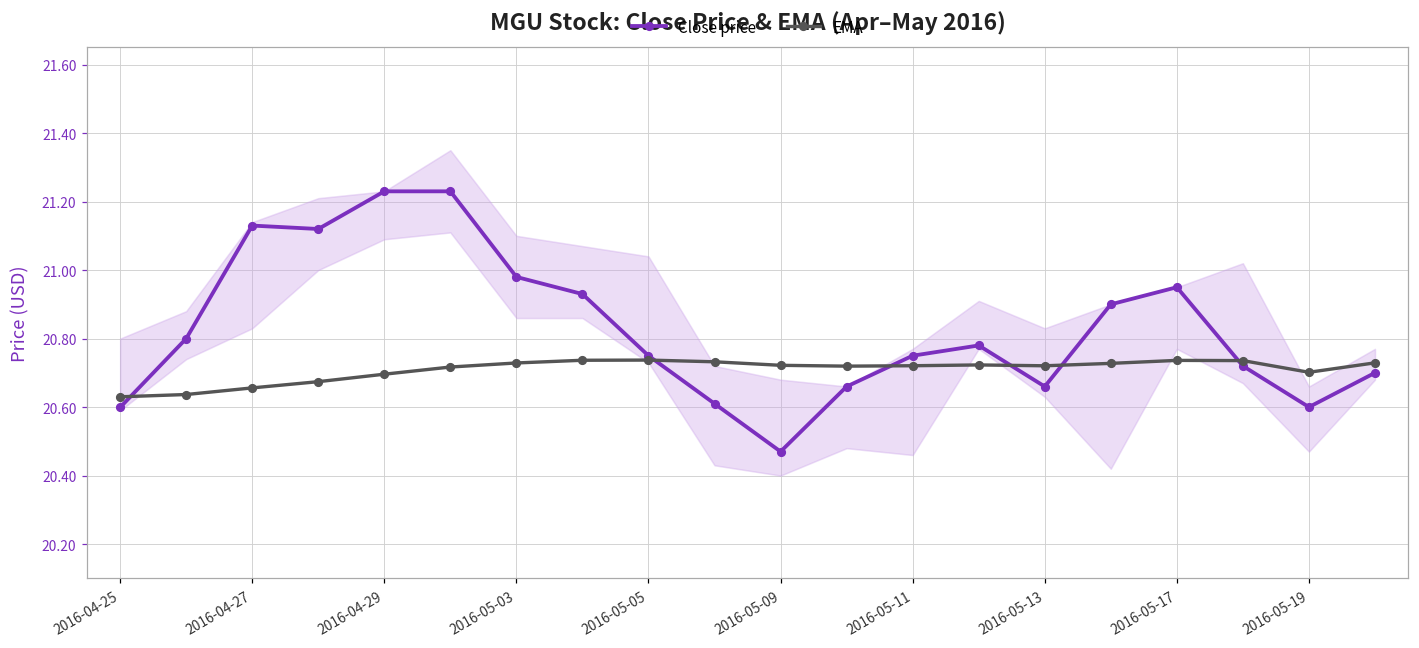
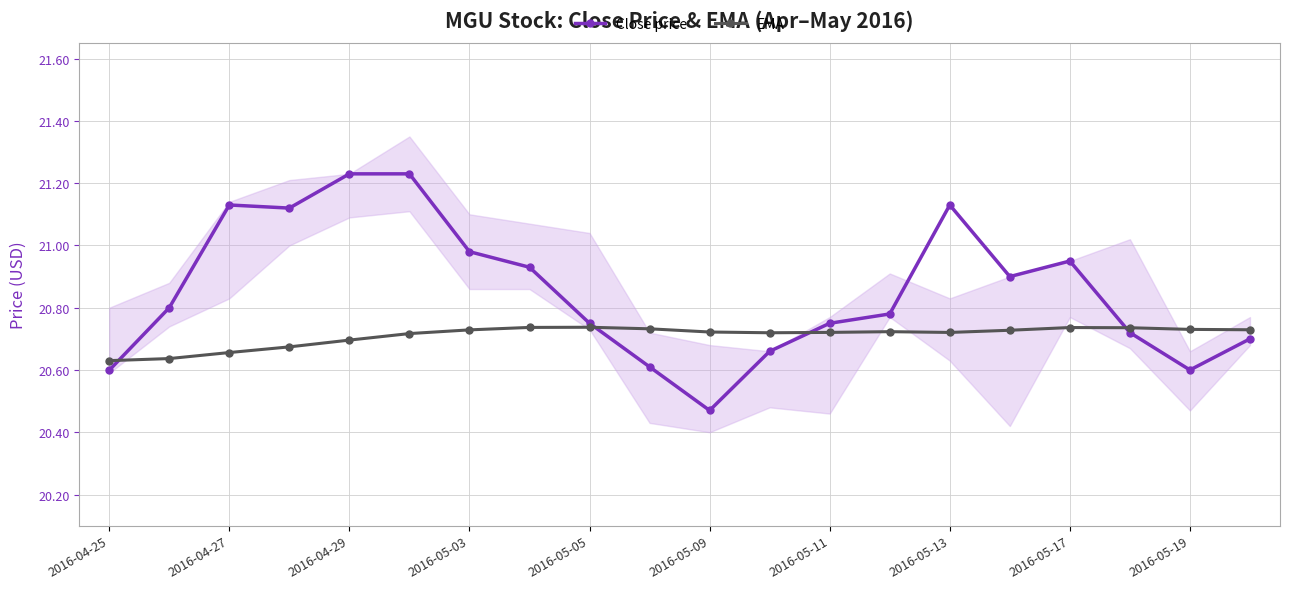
Close price, 2016-05-13: 20.66 -> 21.13
EMA, 2016-05-19: 20.70 -> 20.73
